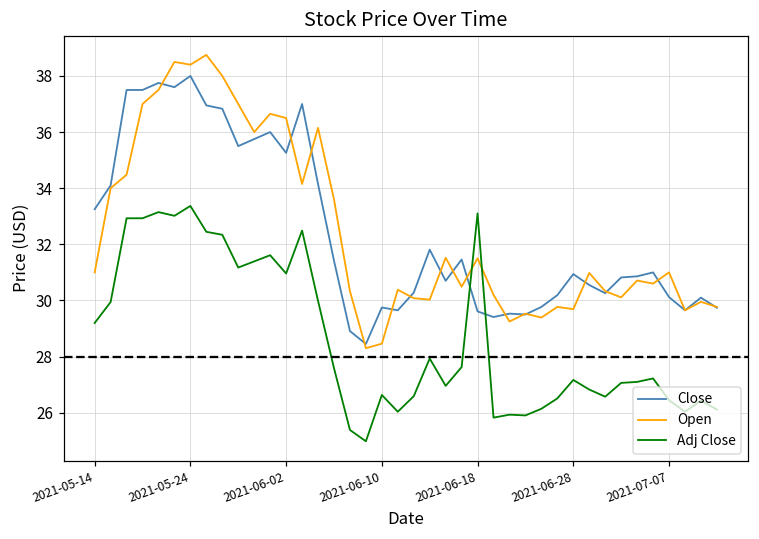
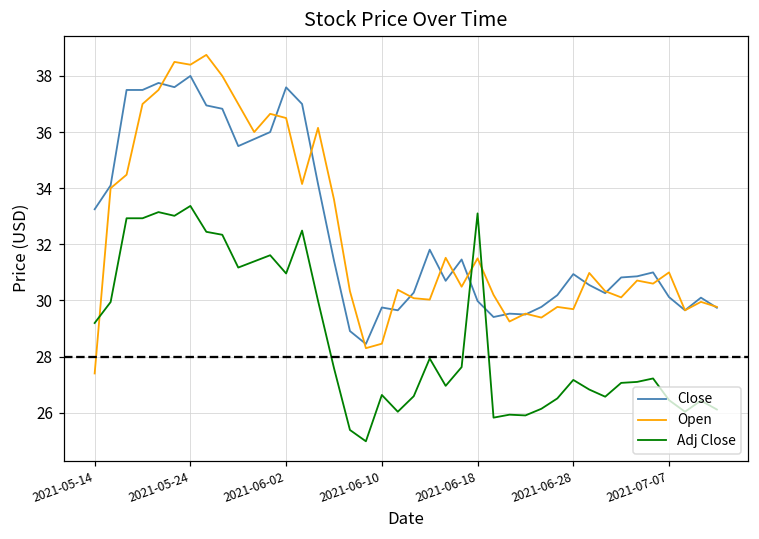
Open, 2021-05-14: 31.0 -> 27.4
Close, 2021-06-02: 35.3 -> 37.6
Close, 2021-06-18: 29.6 -> 30.0
